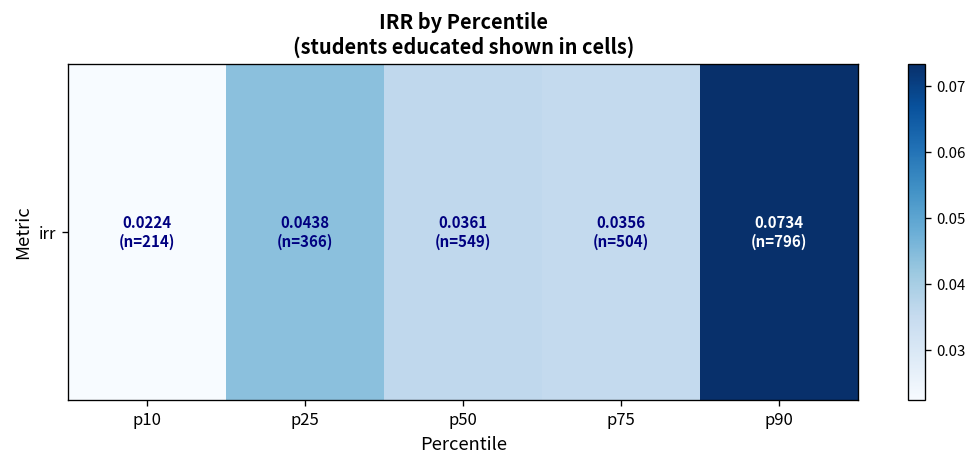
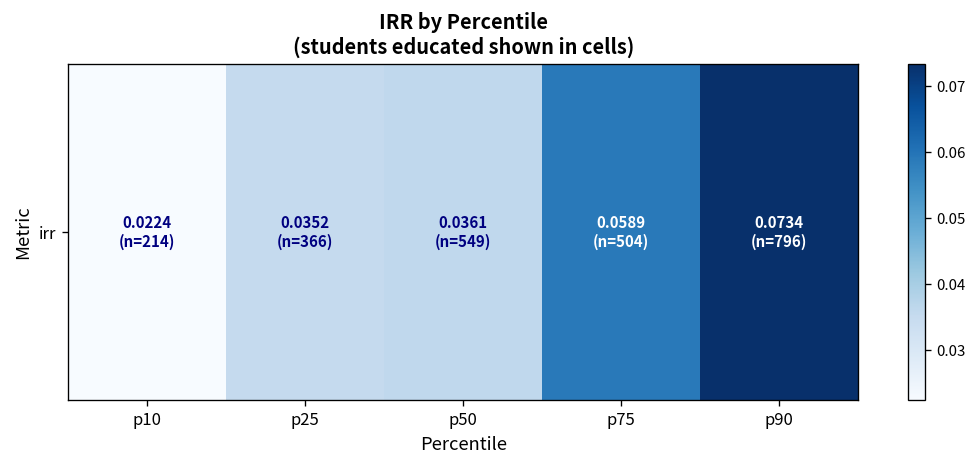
irr, p25: 0.0438 -> 0.0352
irr, p75: 0.0356 -> 0.0589
